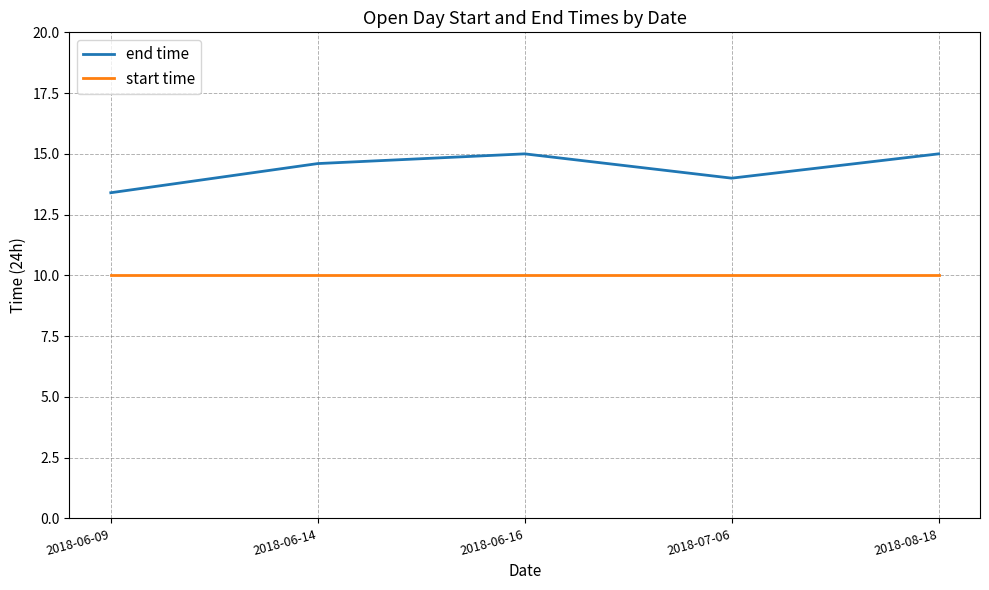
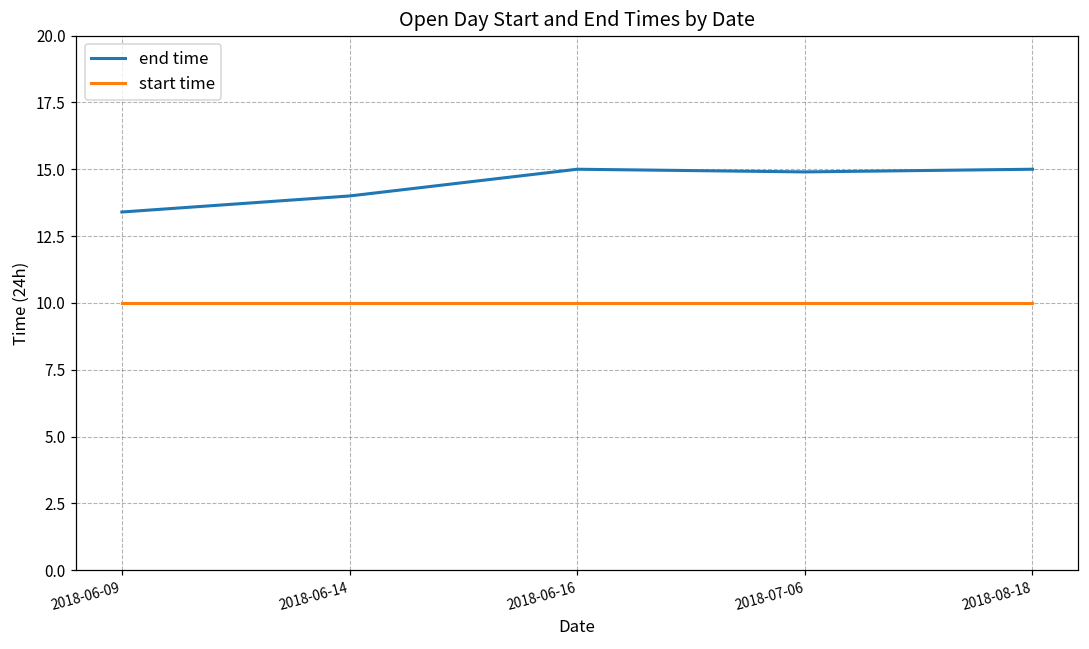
end time, 2018-06-14: 14.6 -> 14.0
end time, 2018-07-06: 14.0 -> 14.9
